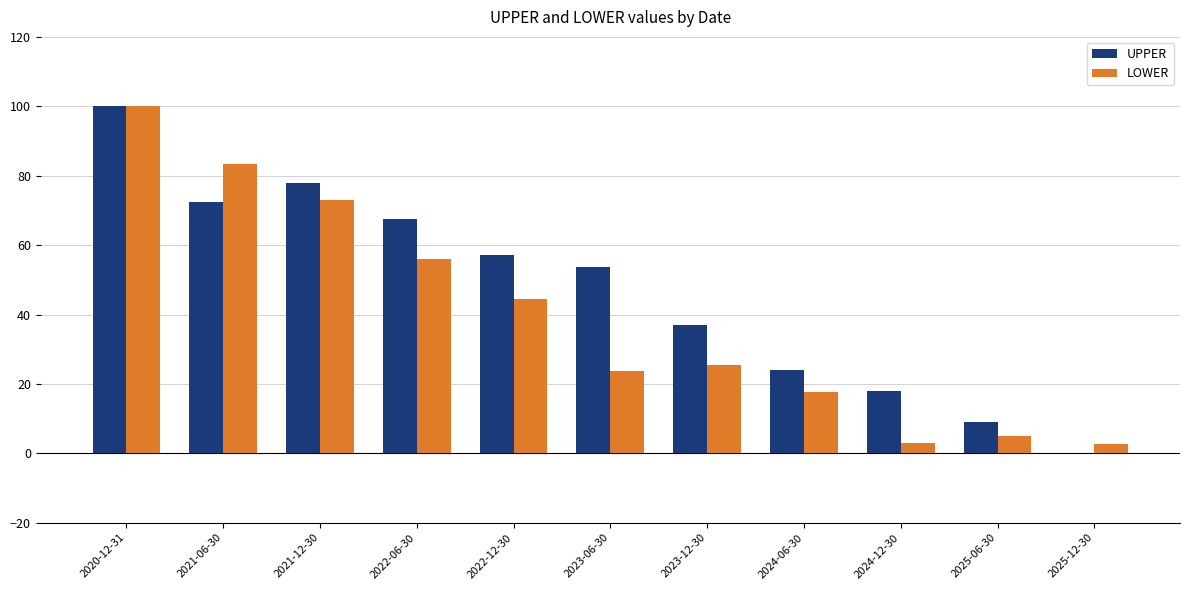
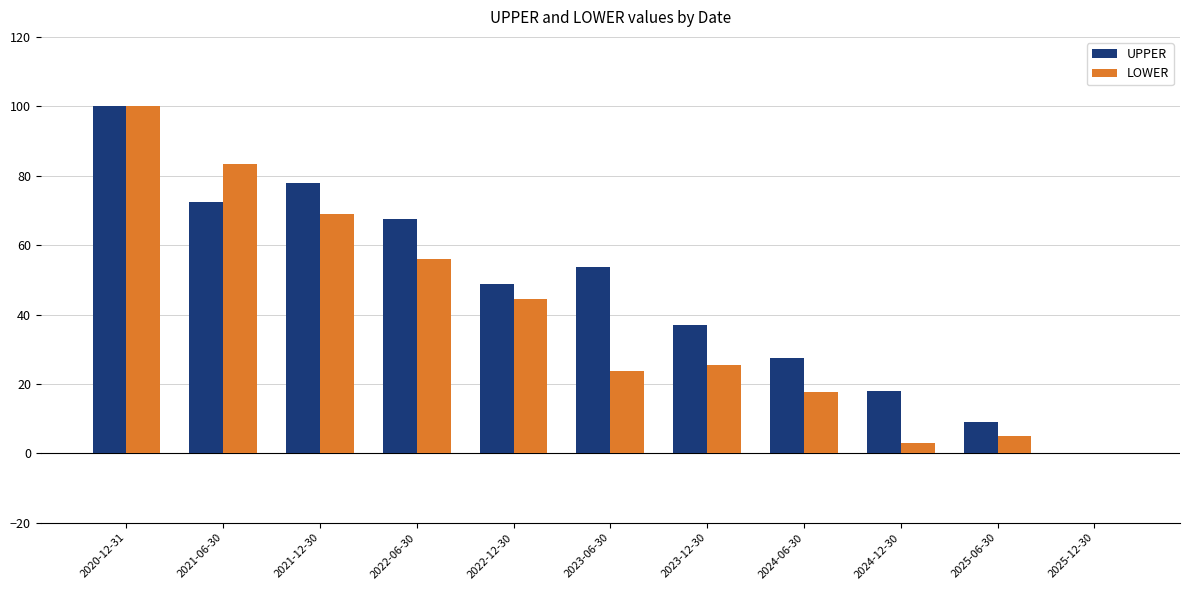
LOWER, 2021-12-30: 73 -> 69
UPPER, 2022-12-30: 57 -> 49
UPPER, 2024-06-30: 24 -> 27
LOWER, 2025-12-30: 3 -> 0
